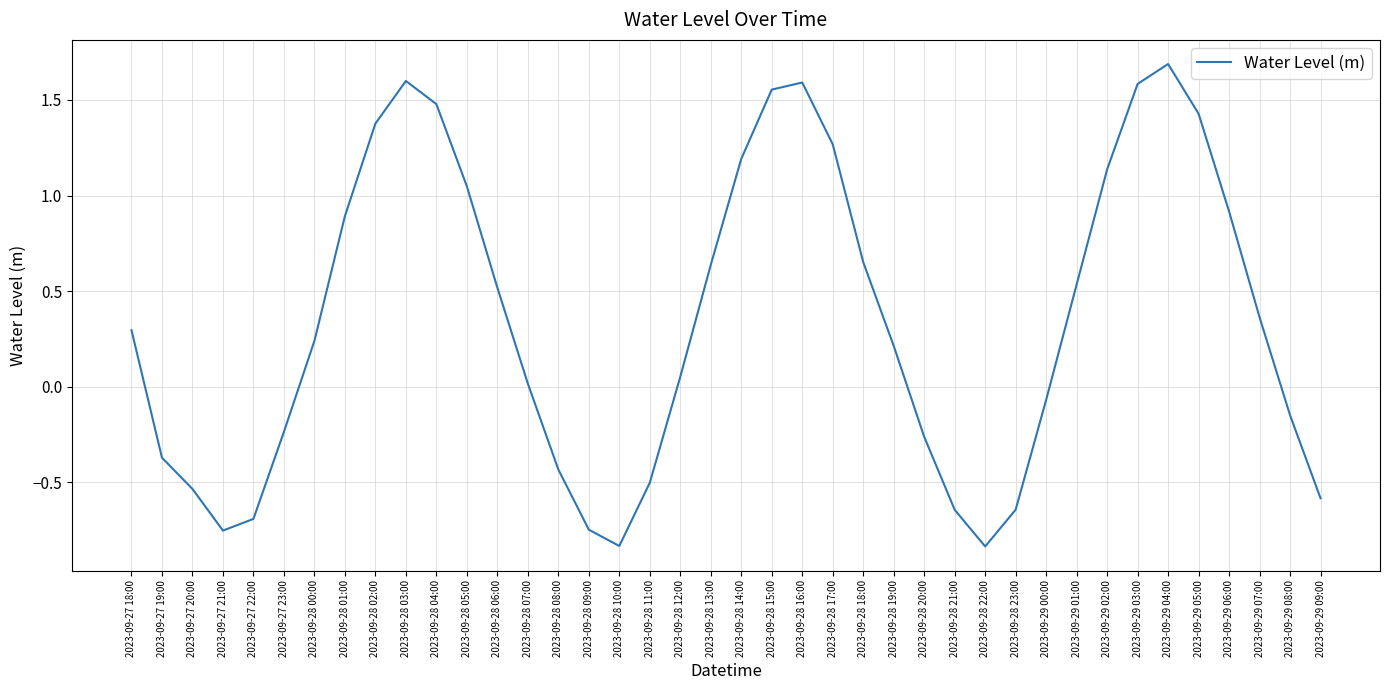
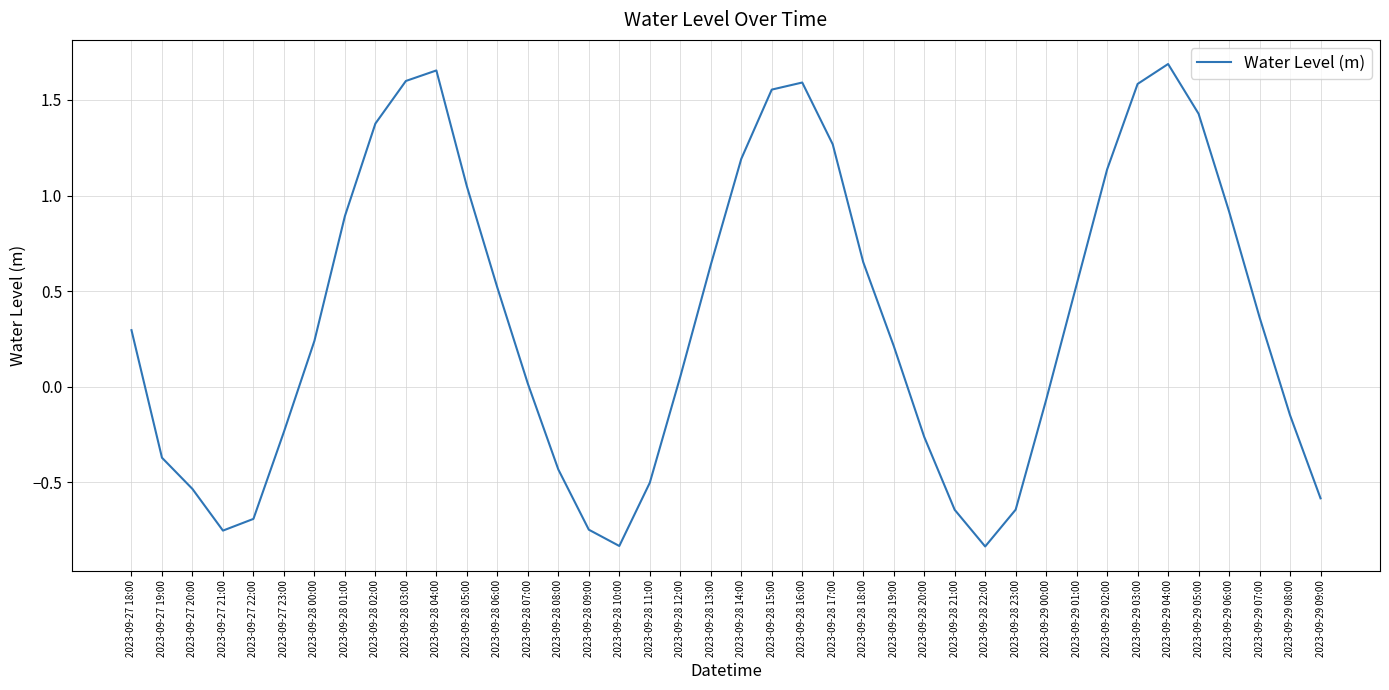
2023-09-28 04:00: 1.48 -> 1.65
